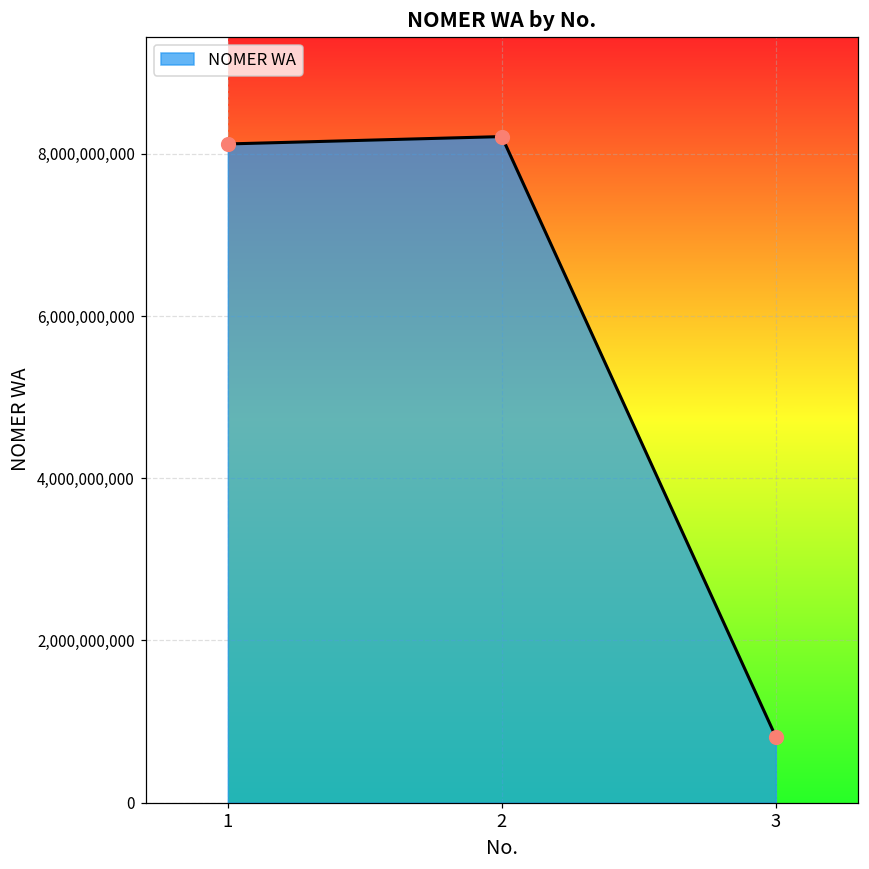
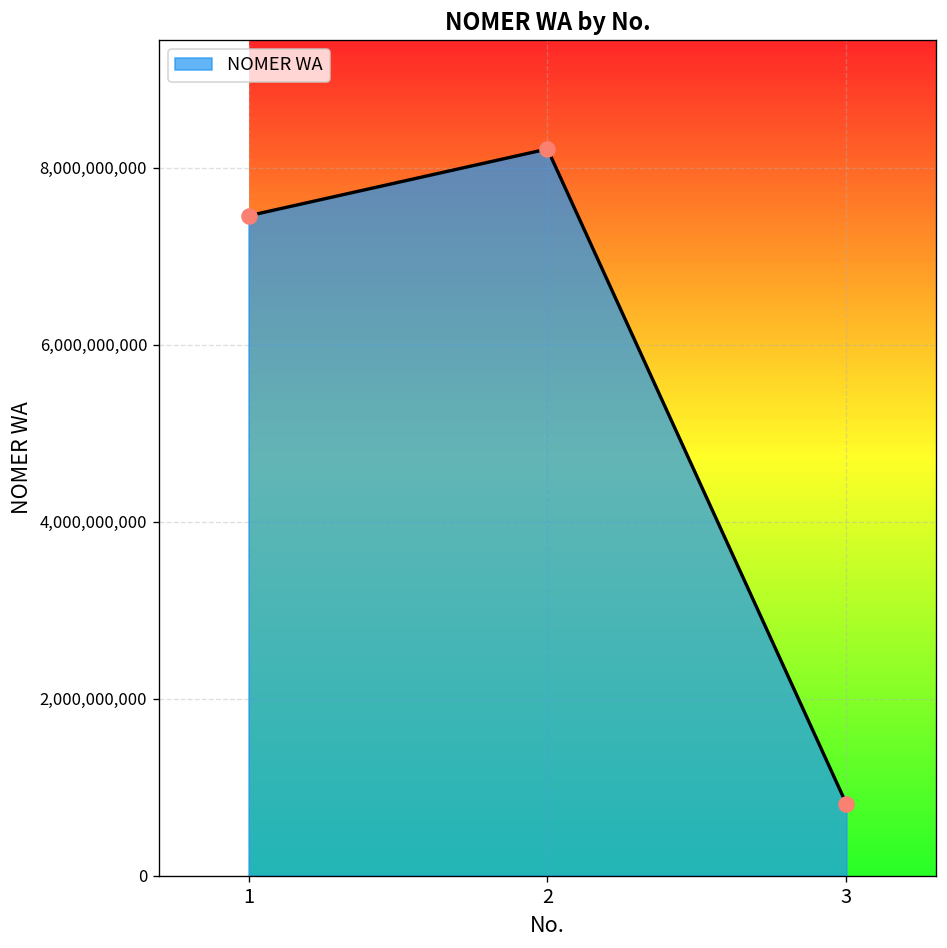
1: 8,100,000,000 -> 7,500,000,000
